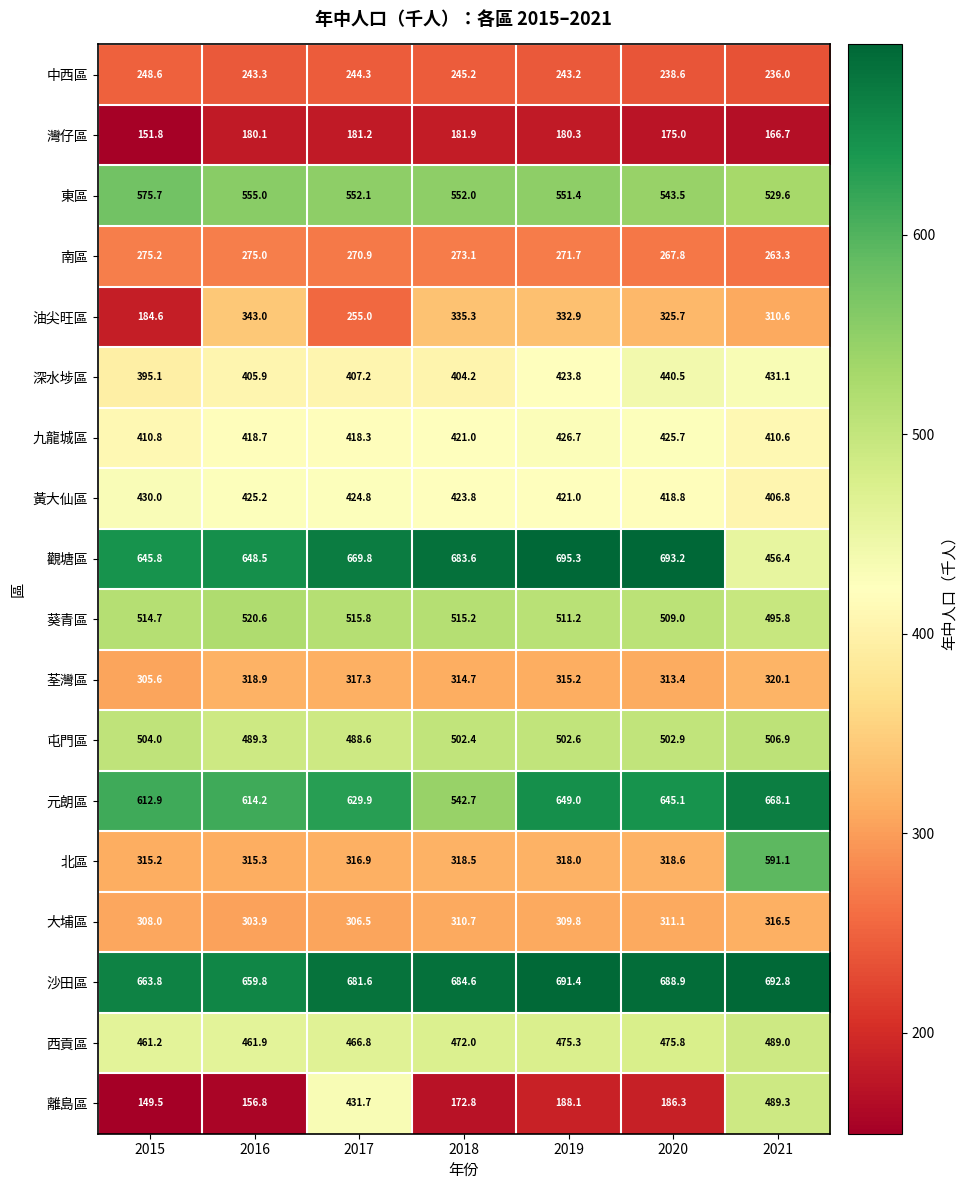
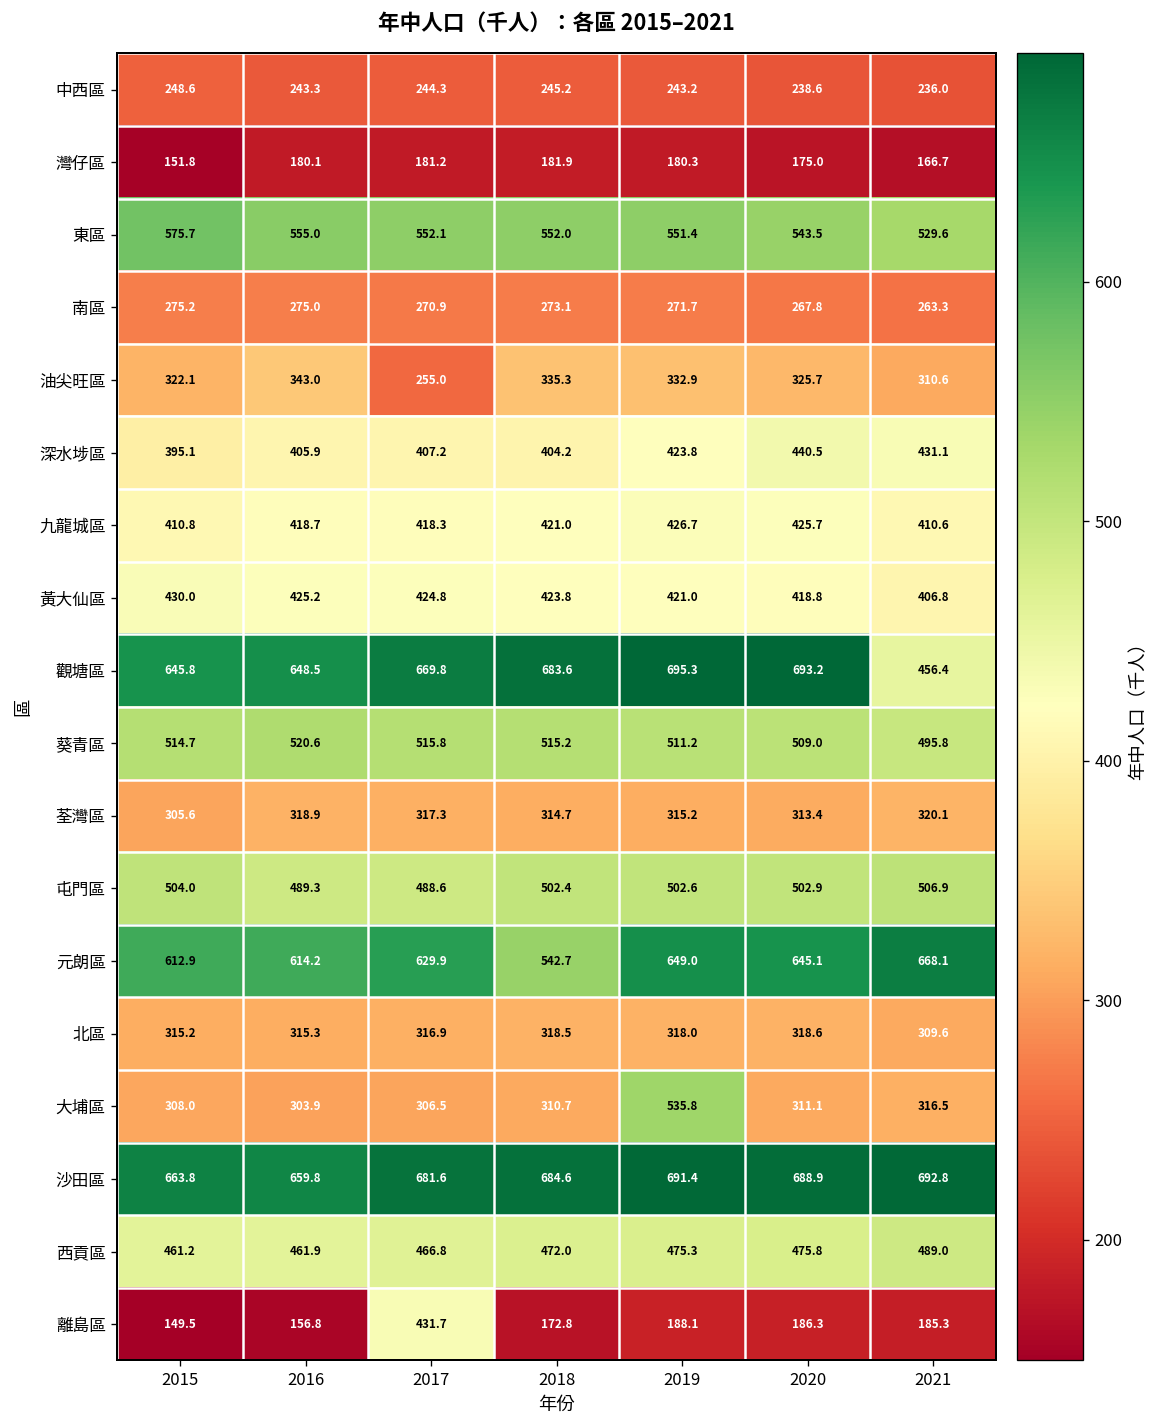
油尖旺區, 2015: 184.6 -> 322.1
北區, 2021: 591.1 -> 309.6
大埔區, 2019: 309.8 -> 535.8
離島區, 2021: 489.3 -> 185.3
